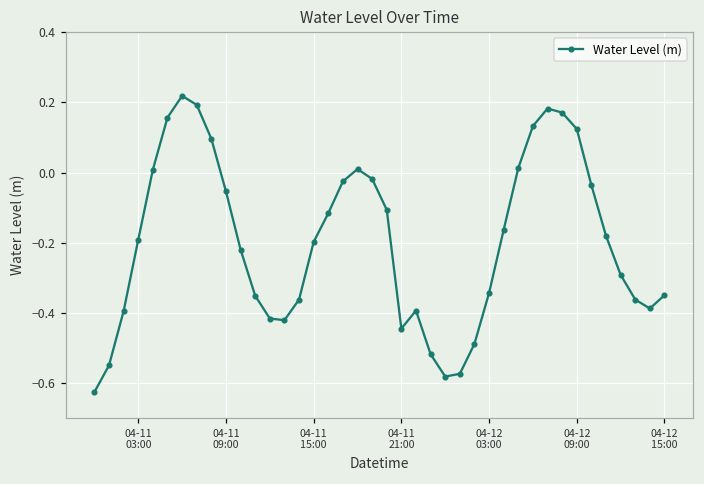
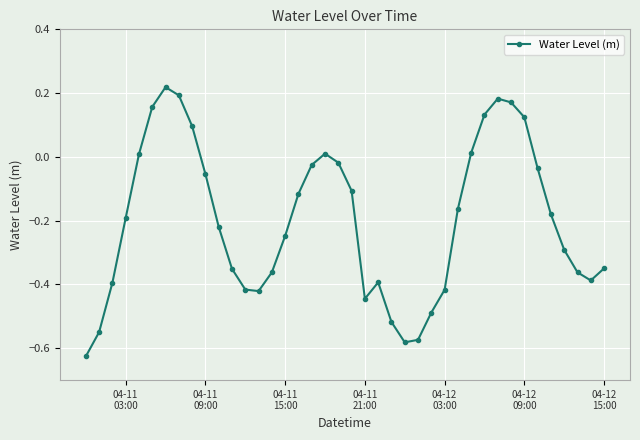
04-11 15:00: -0.20 -> -0.25
04-12 03:00: -0.34 -> -0.42
